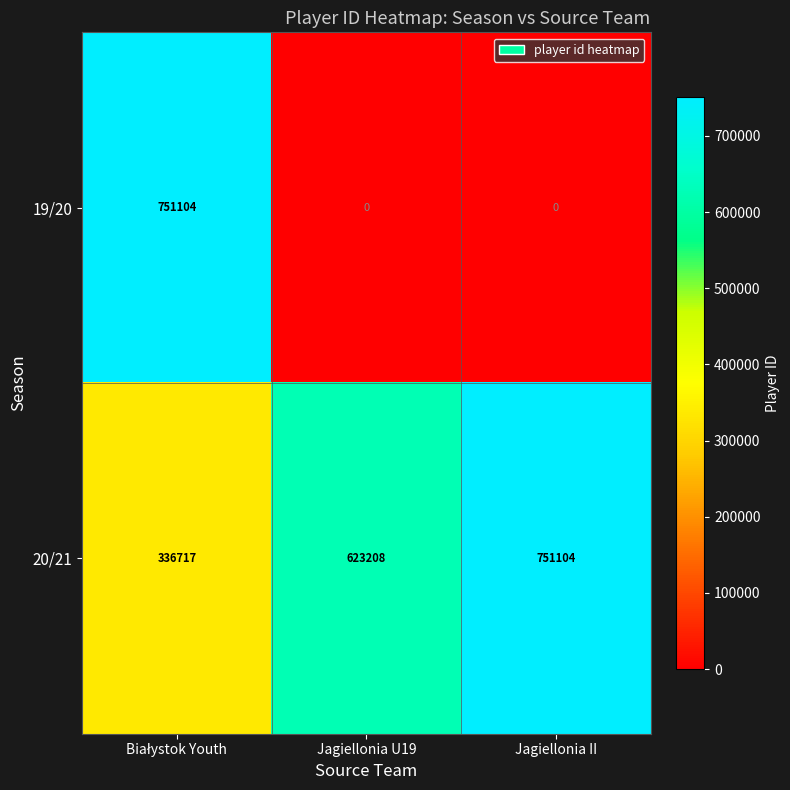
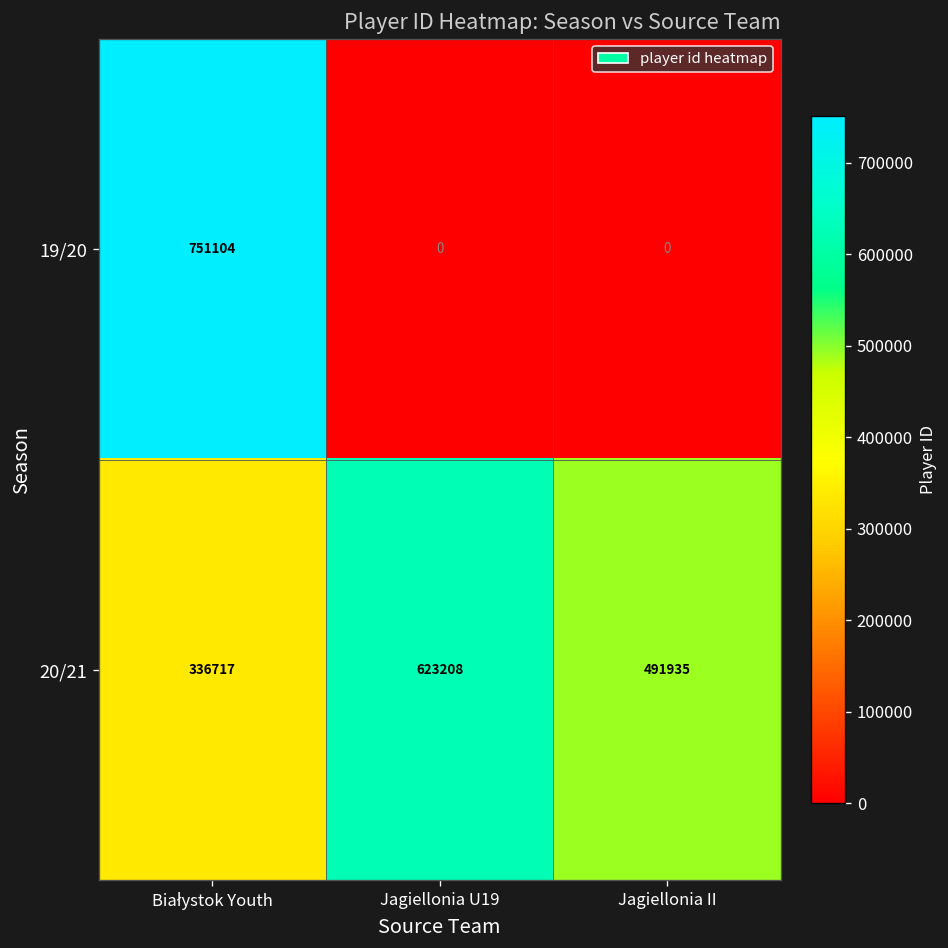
20/21, Jagiellonia II: 751104 -> 491935
